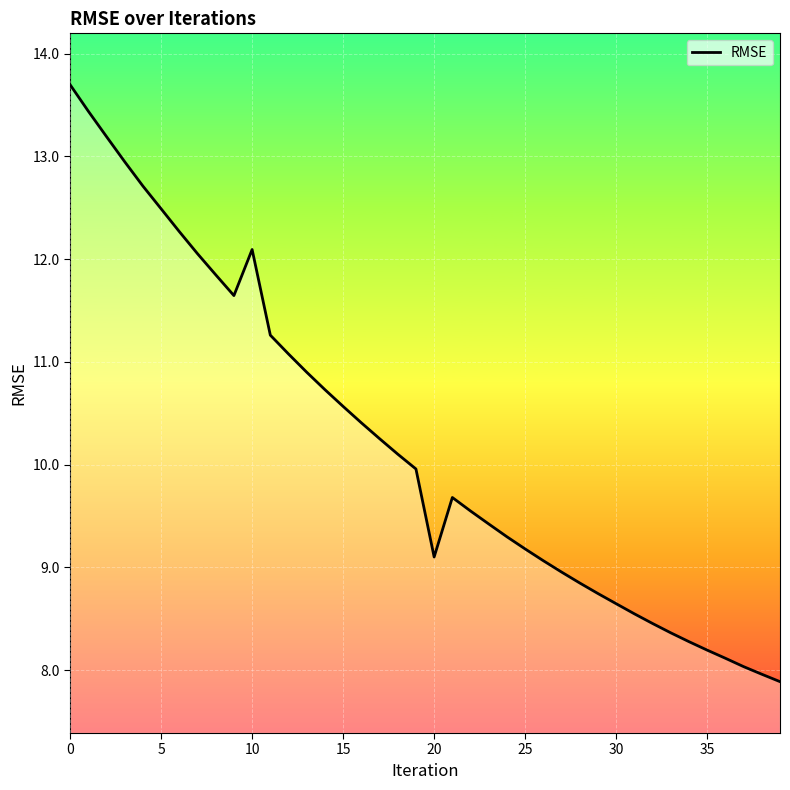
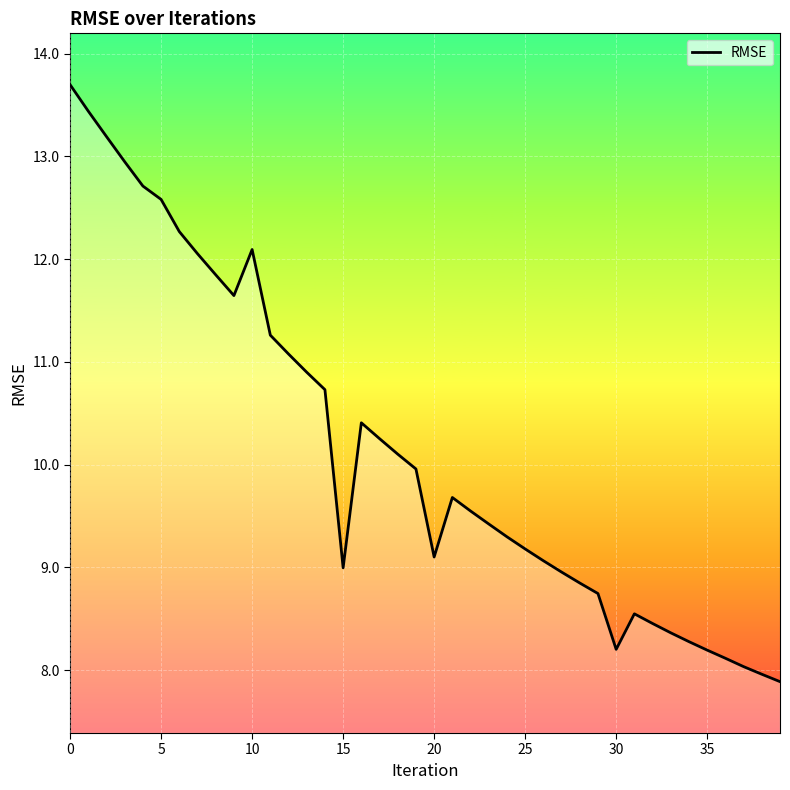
5: 12.49 -> 12.58
15: 10.57 -> 9.00
30: 8.65 -> 8.20
